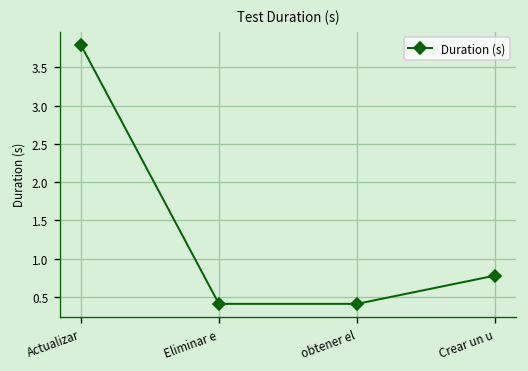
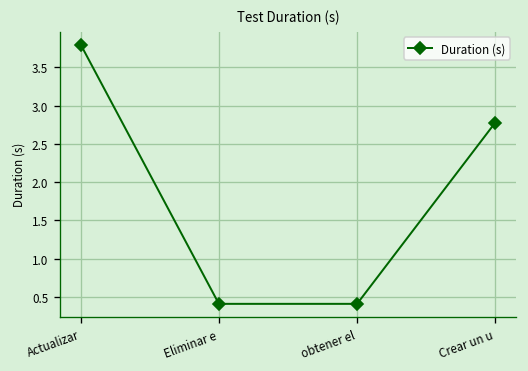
Crear un u: 0.8 -> 2.8
